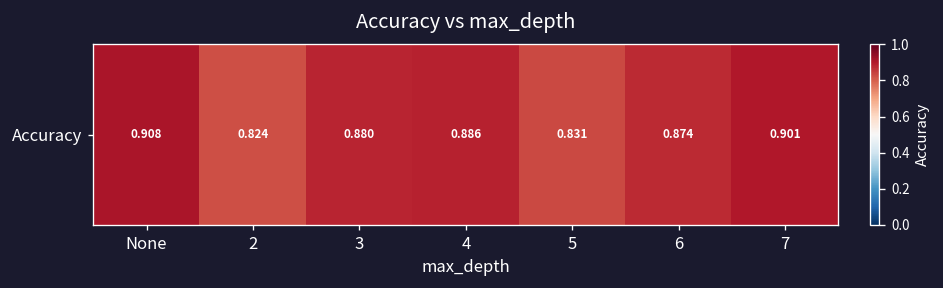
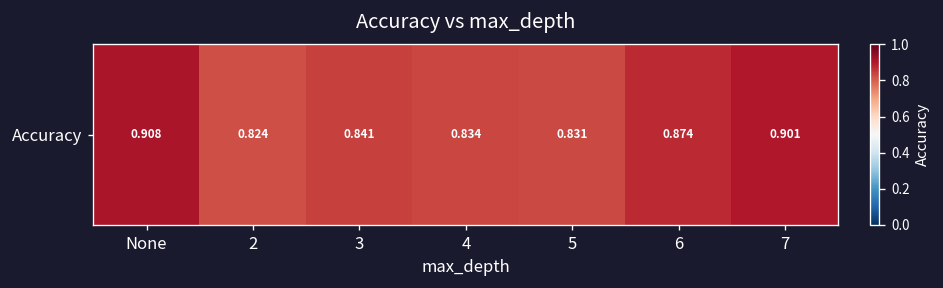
Accuracy, 3: 0.880 -> 0.841
Accuracy, 4: 0.886 -> 0.834
